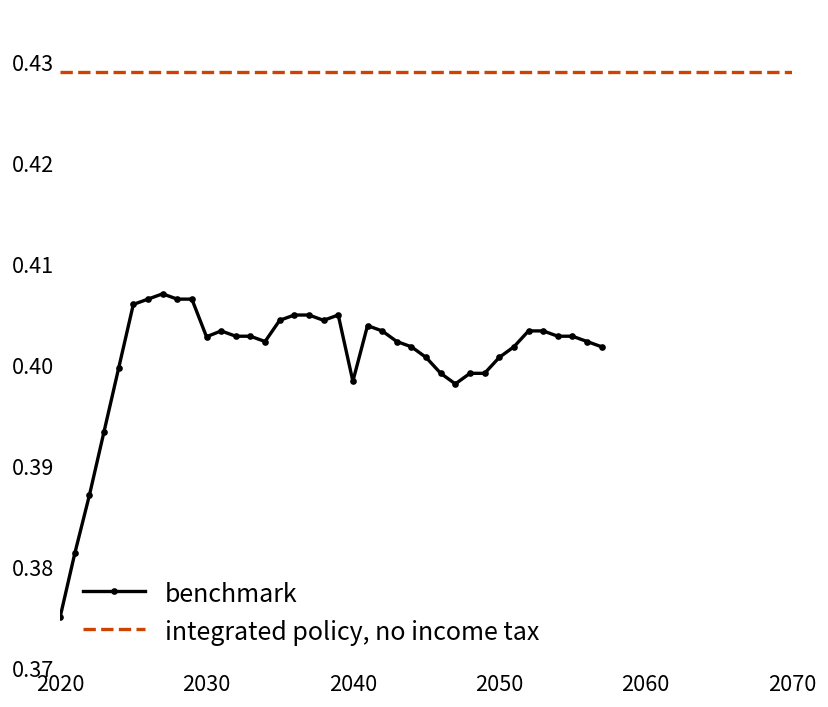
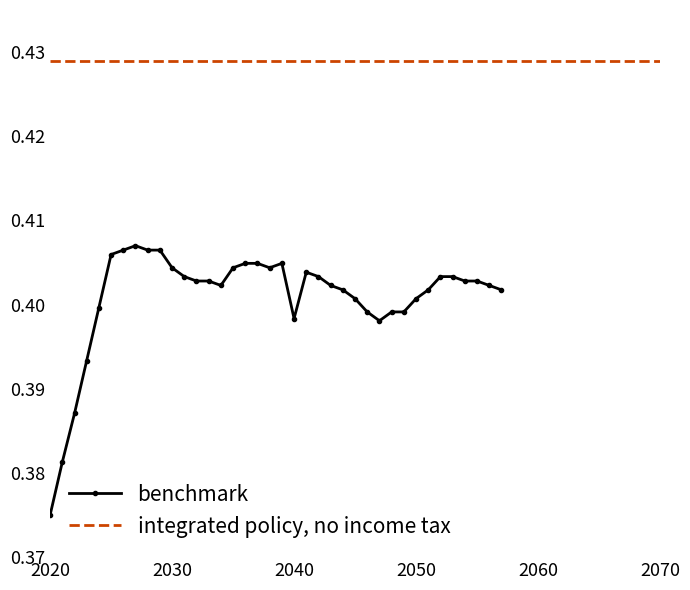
2030: 0.403 -> 0.404
